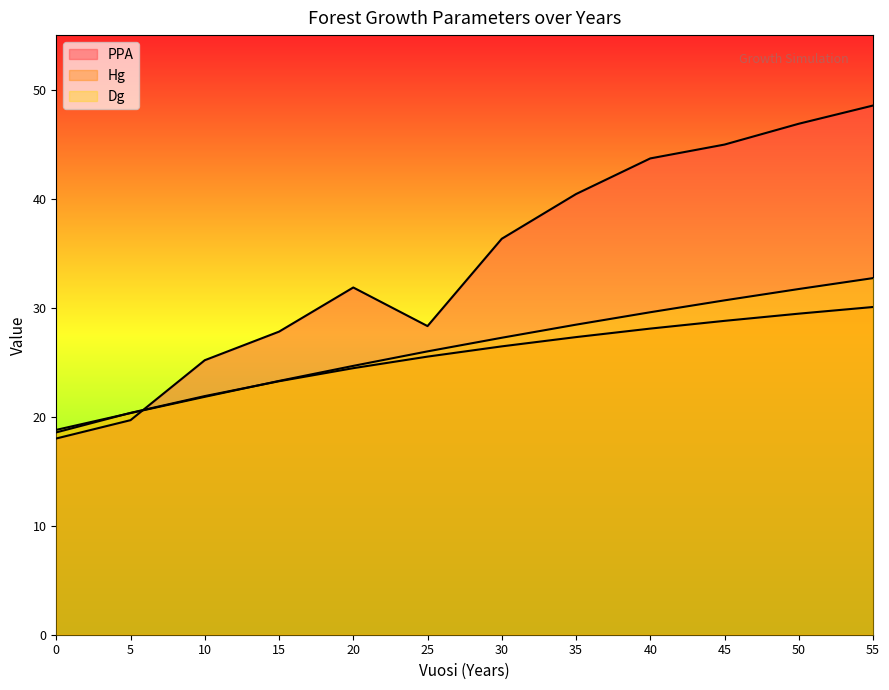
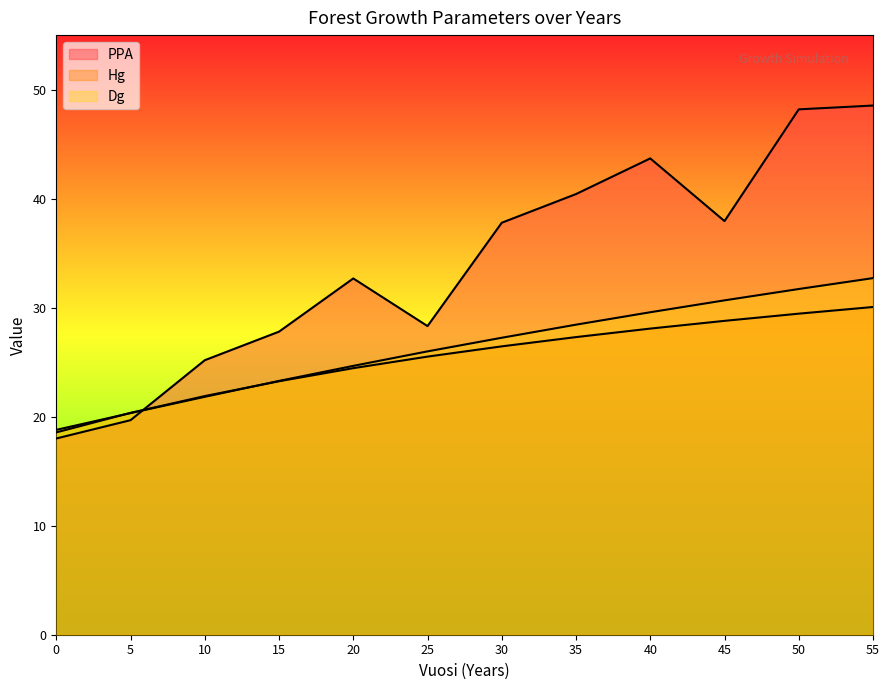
PPA, 20: 31.9 -> 32.7
PPA, 30: 36.3 -> 37.8
PPA, 45: 45.0 -> 37.9
PPA, 50: 46.9 -> 48.2
